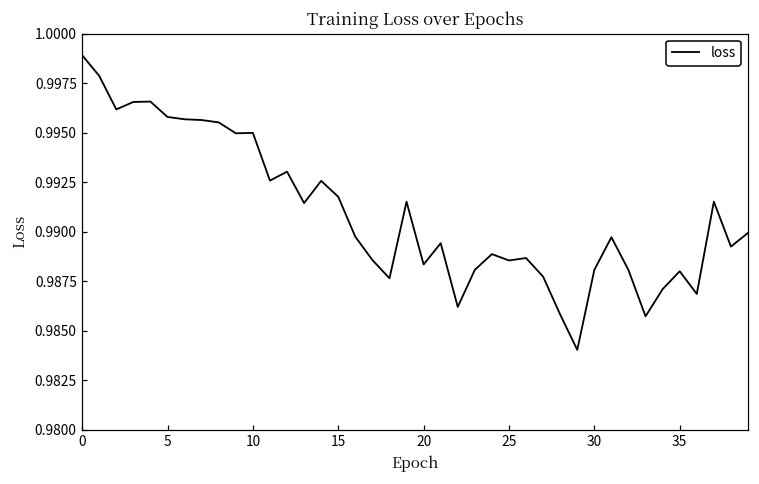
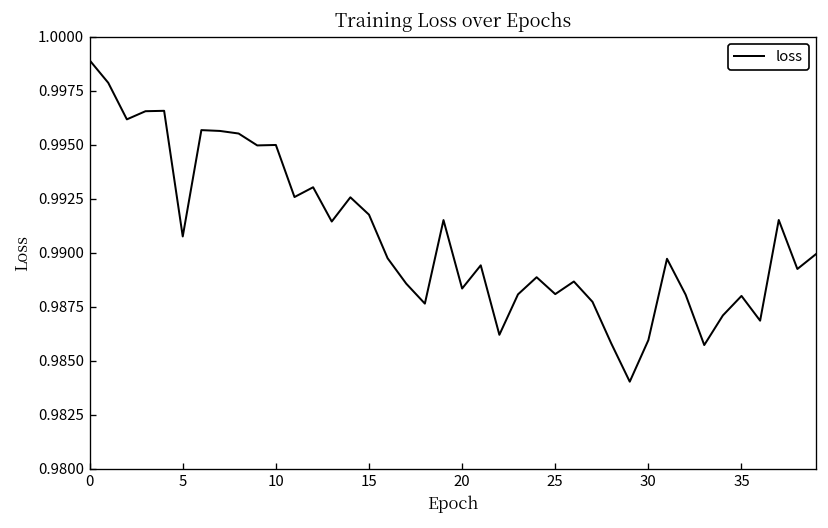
5: 0.9958 -> 0.9908
25: 0.9886 -> 0.9881
30: 0.9881 -> 0.9860
